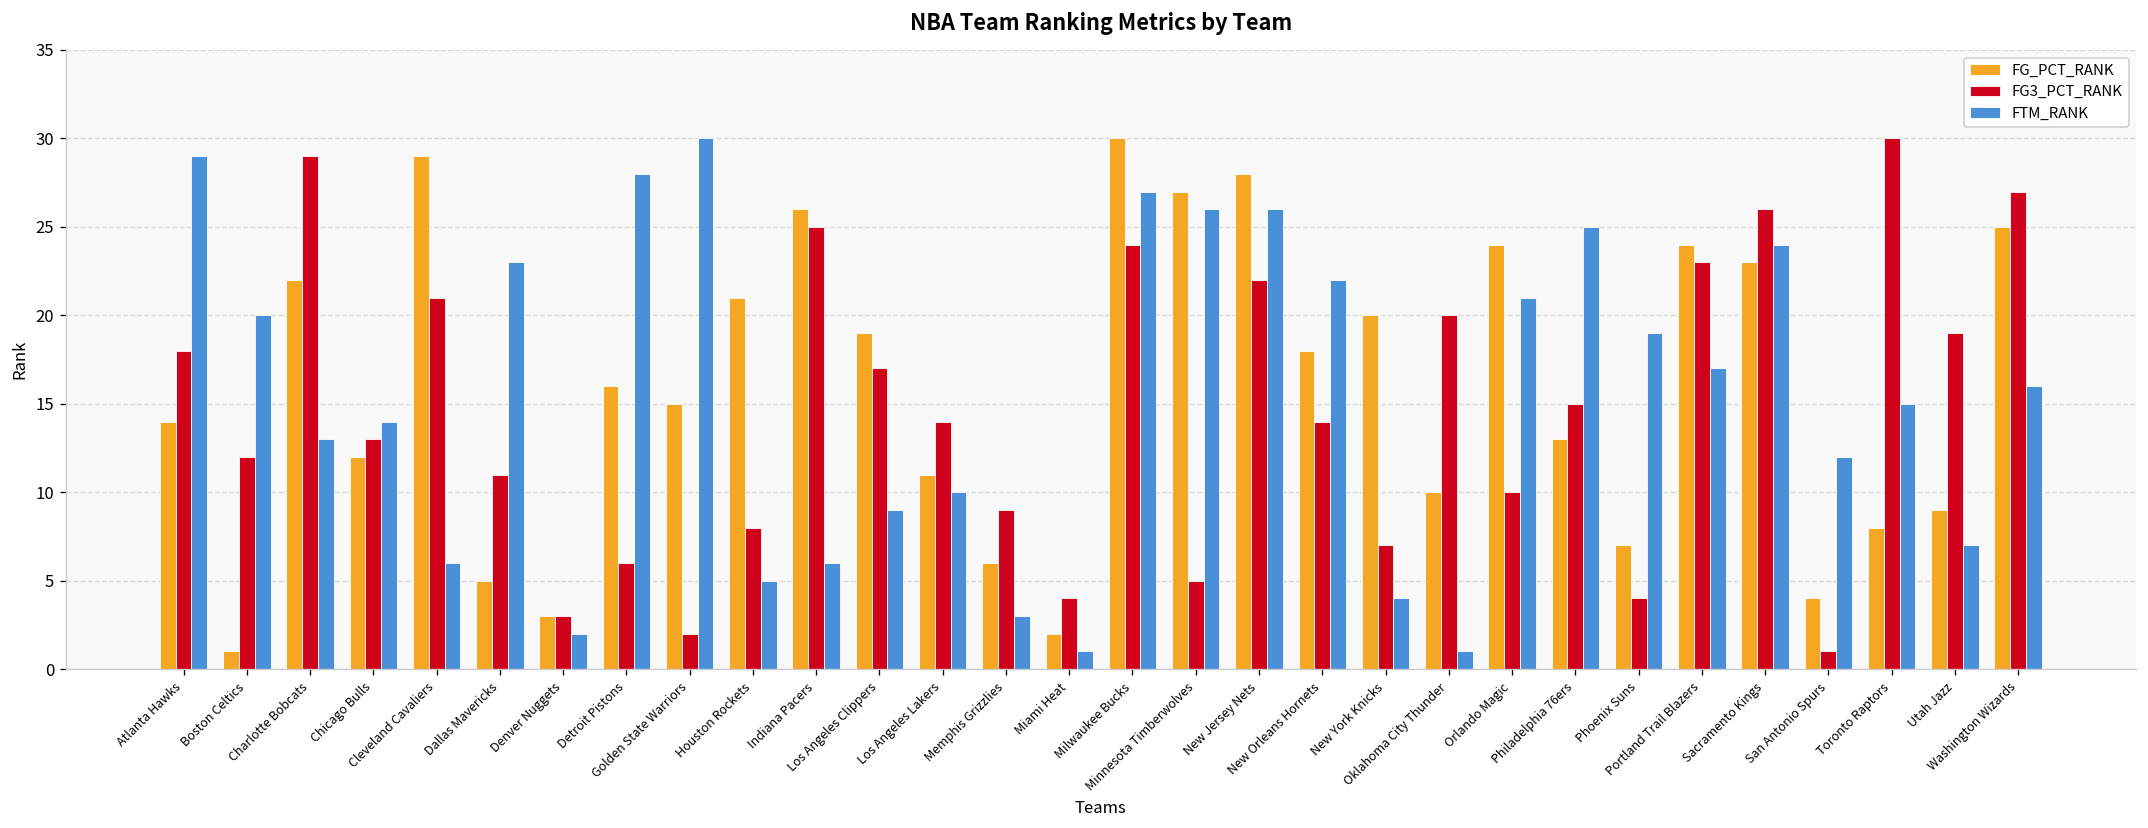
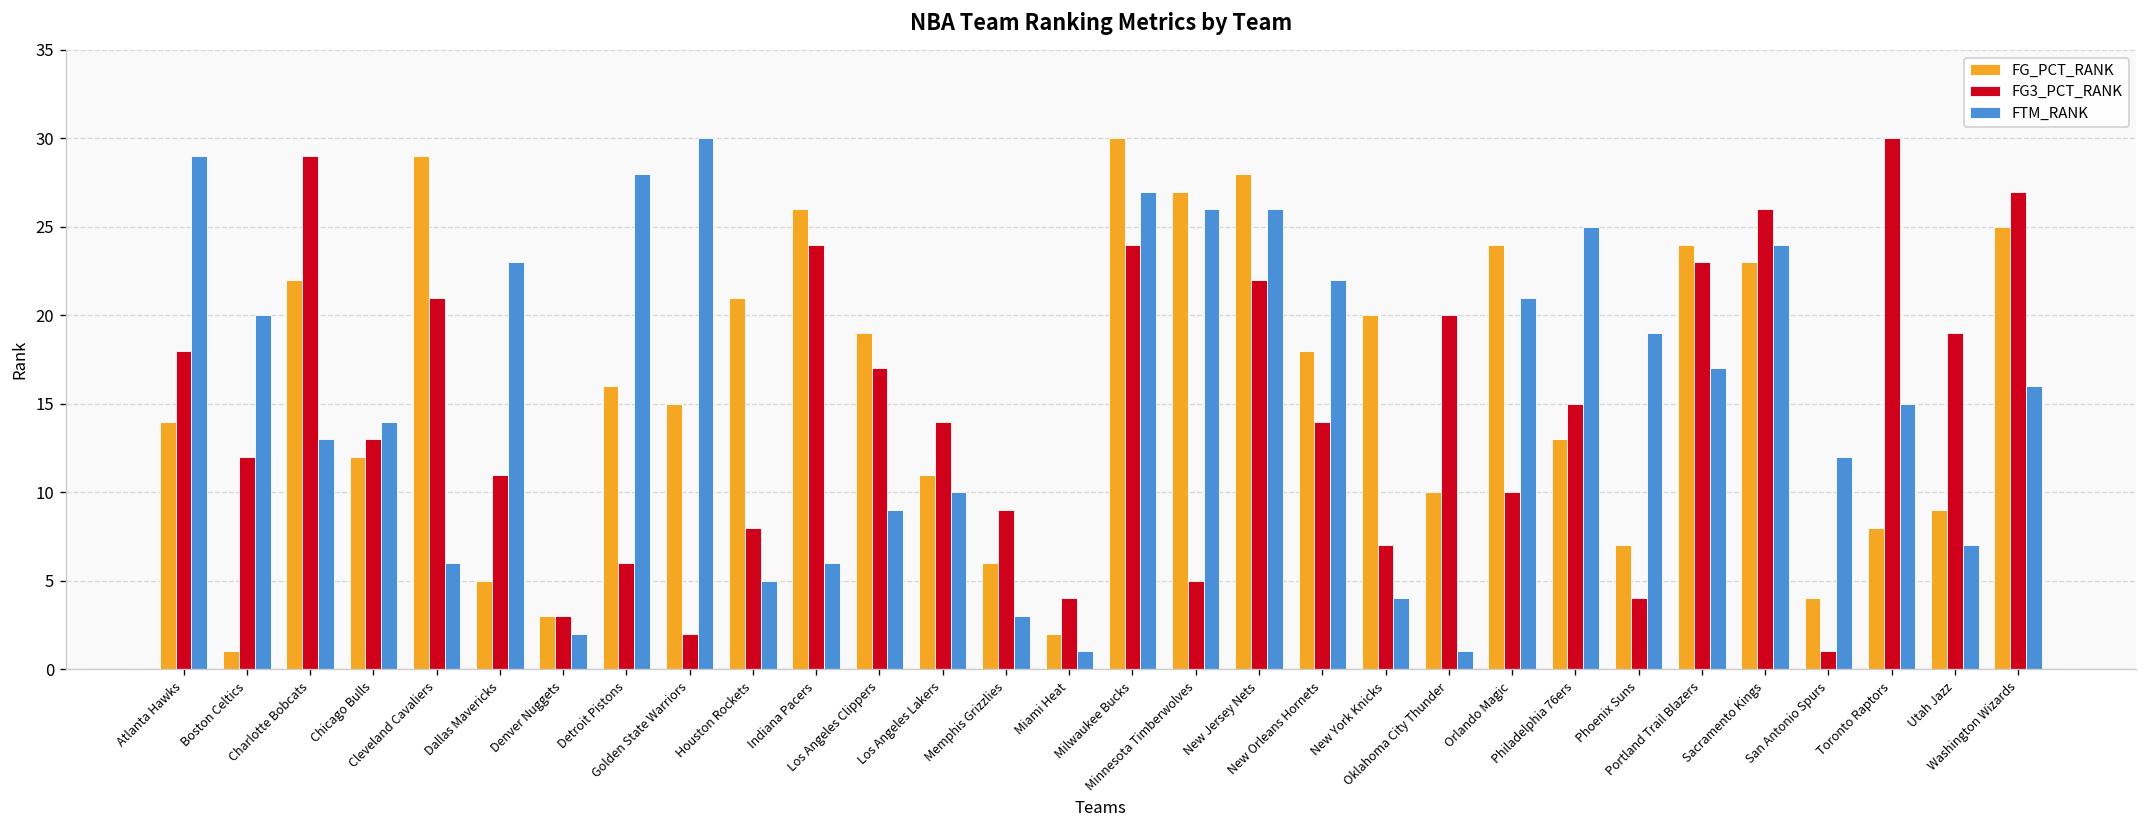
FG3_PCT_RANK, Indiana Pacers: 25 -> 24
